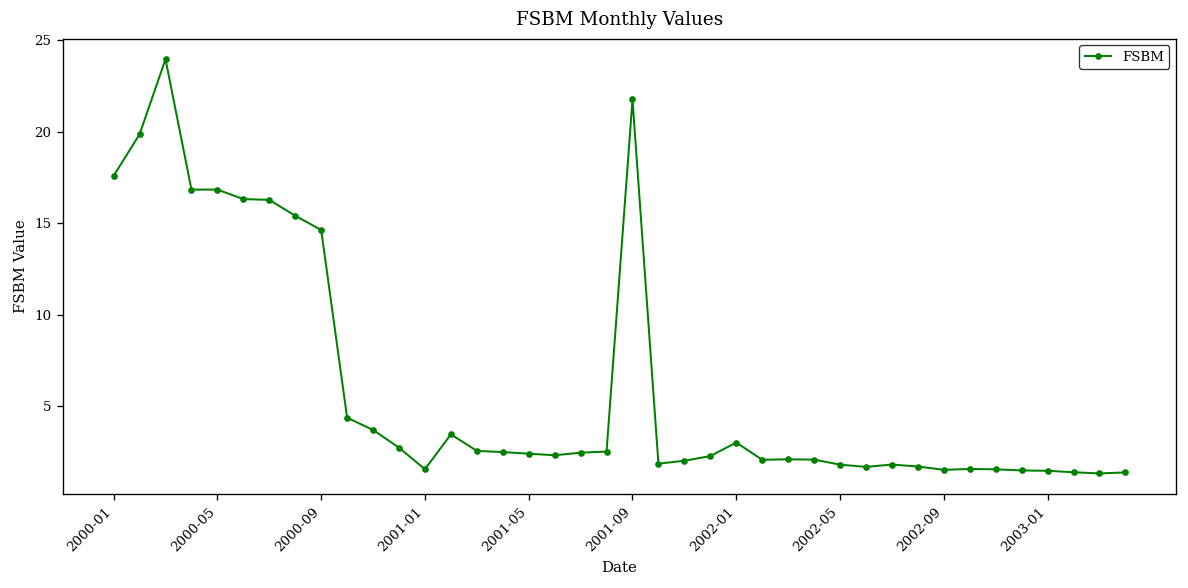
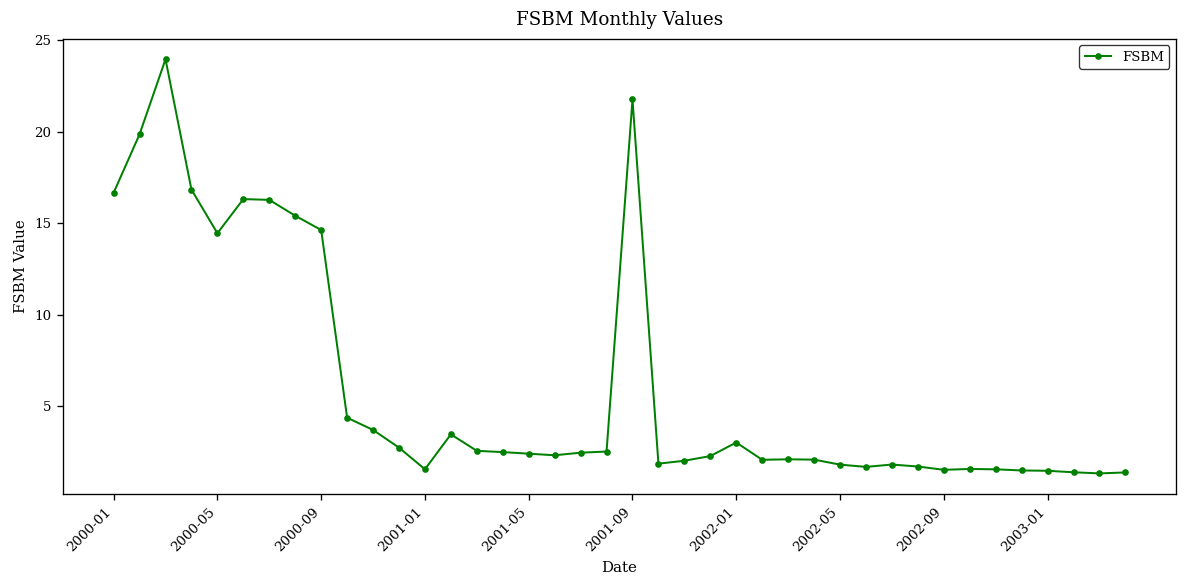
2000-01: 17.6 -> 16.7
2000-05: 16.8 -> 14.5
